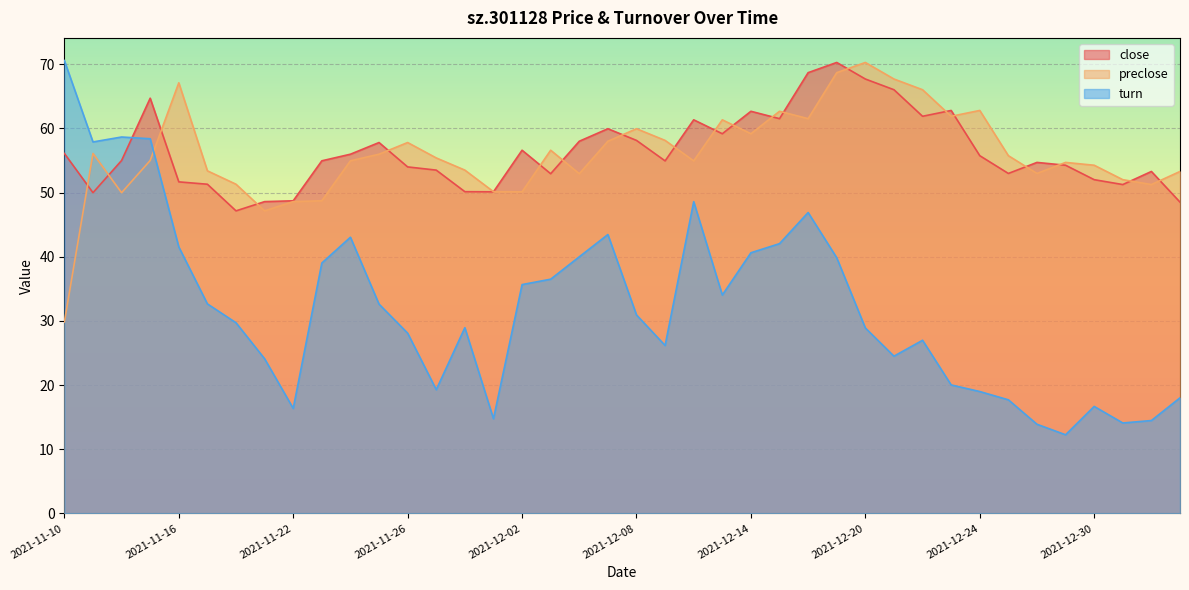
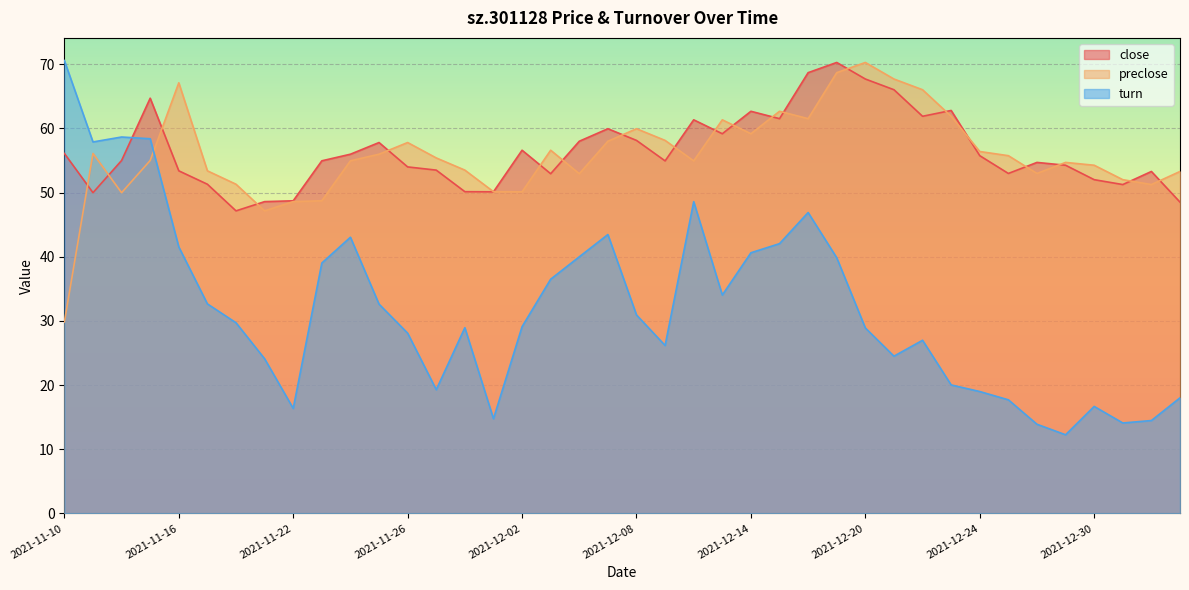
close, 2021-11-16: 52 -> 53
turn, 2021-12-02: 36 -> 29
preclose, 2021-12-24: 63 -> 56
